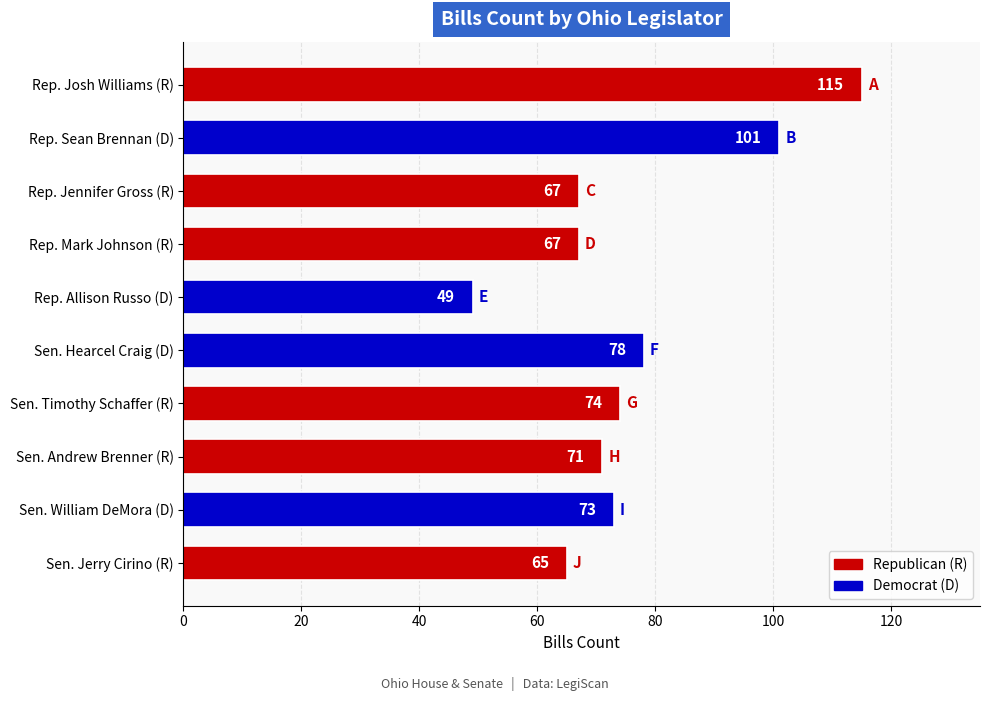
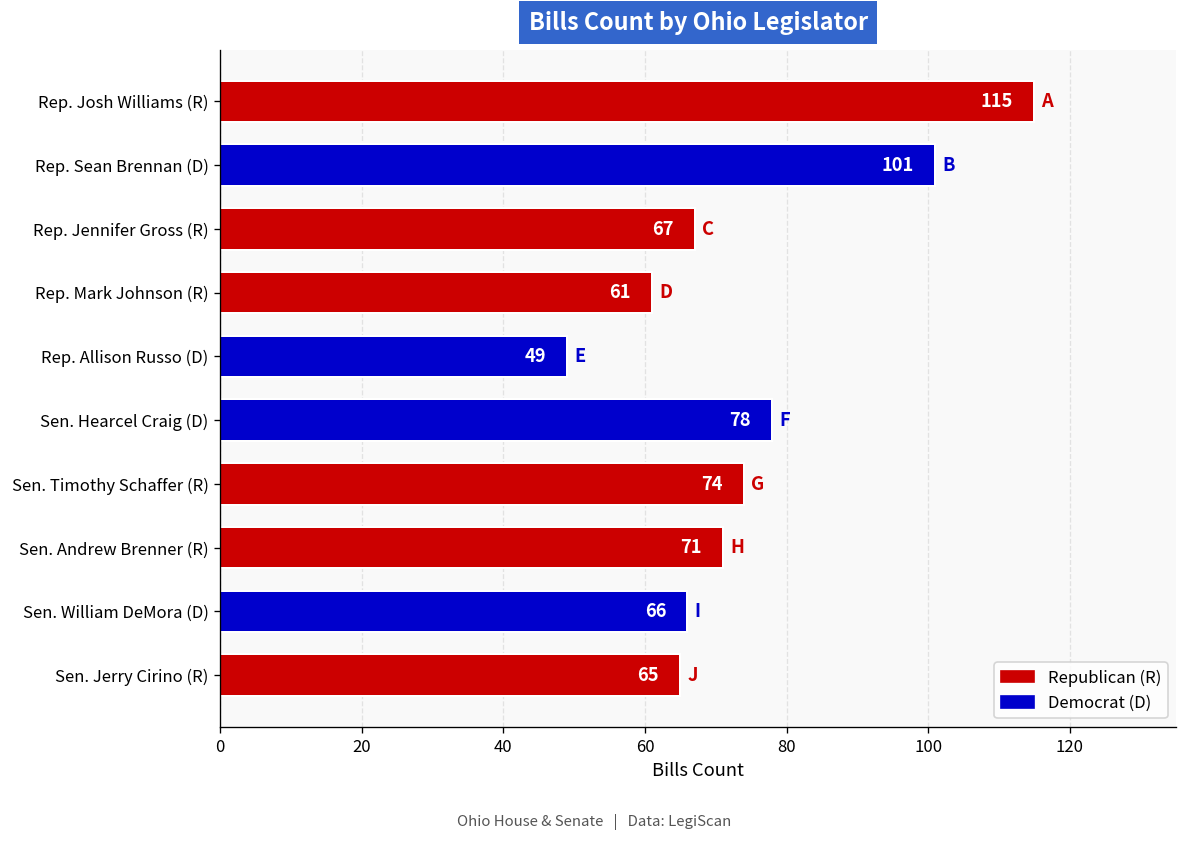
Rep. Mark Johnson (R): 67 -> 61
Sen. William DeMora (D): 73 -> 66
